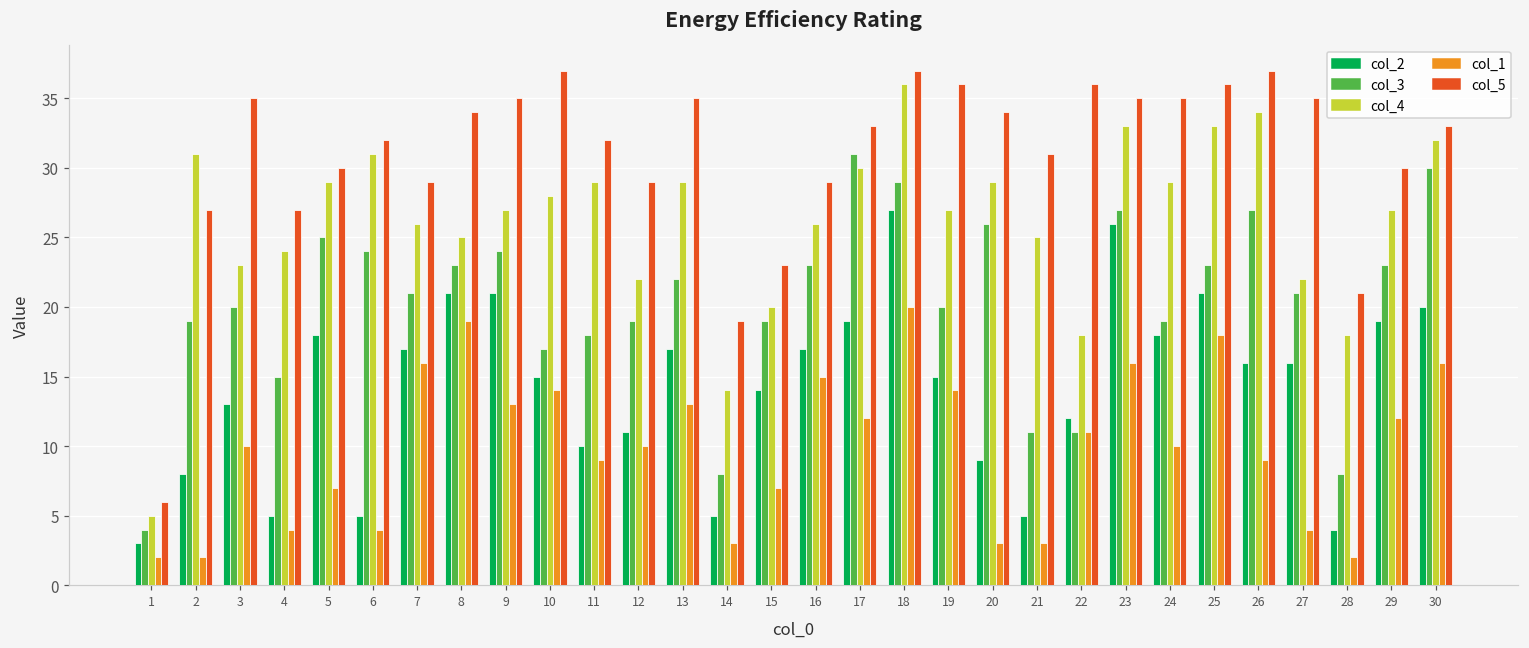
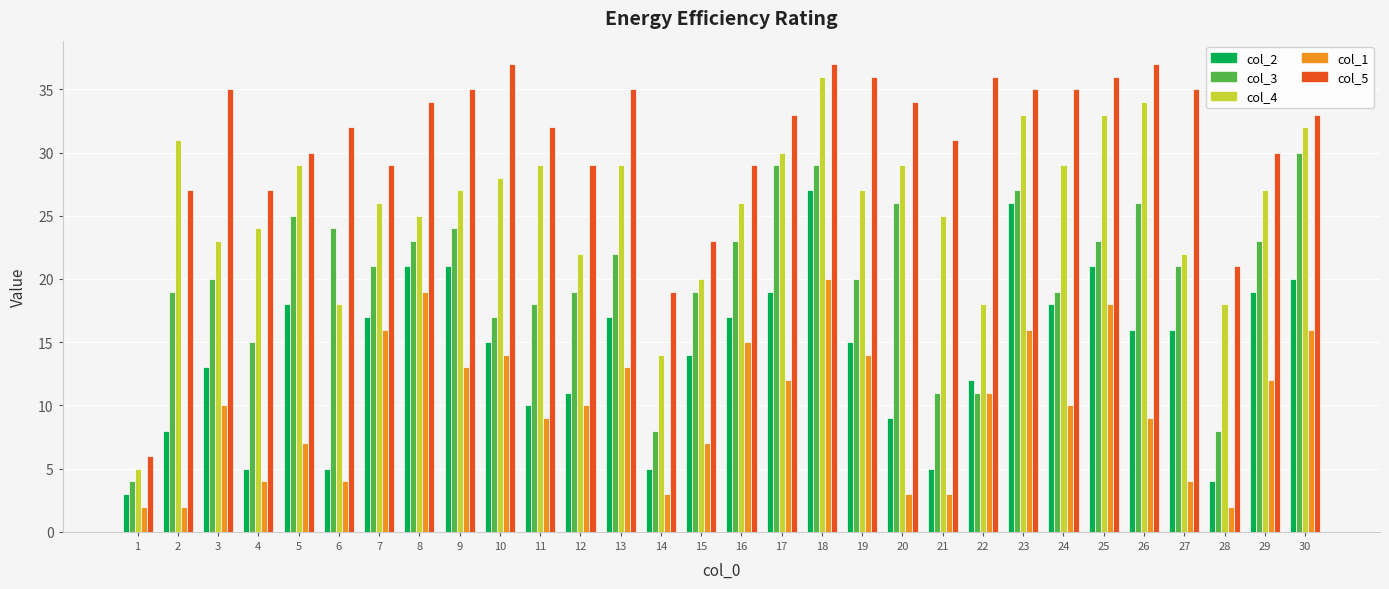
col_4, 6: 31 -> 18
col_3, 17: 31 -> 29
col_3, 26: 27 -> 26
